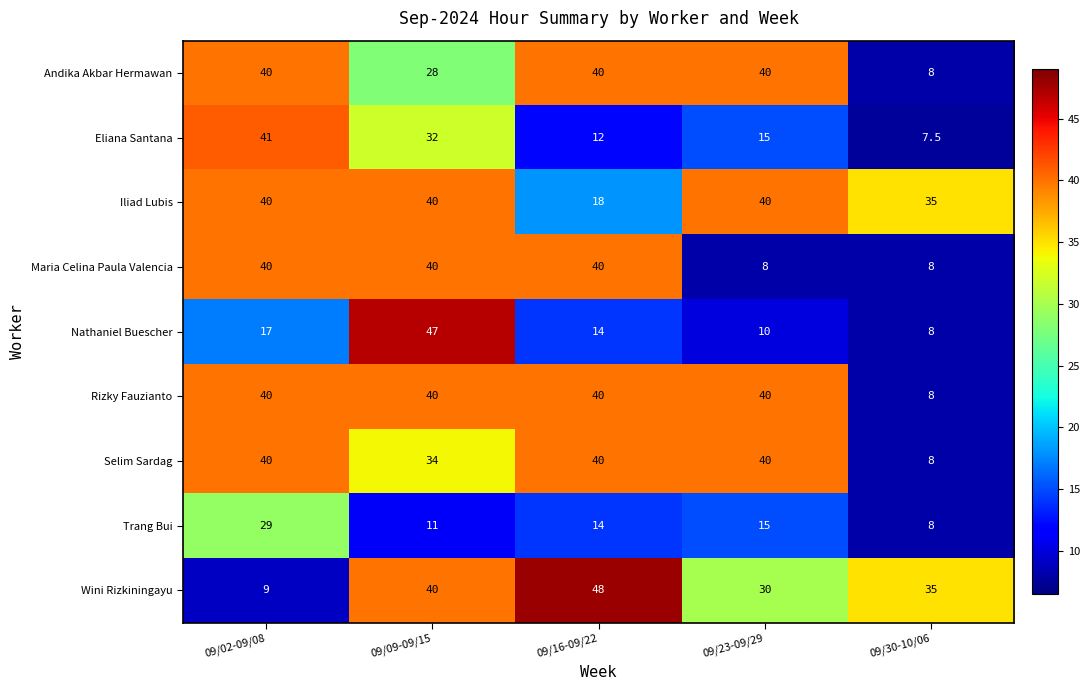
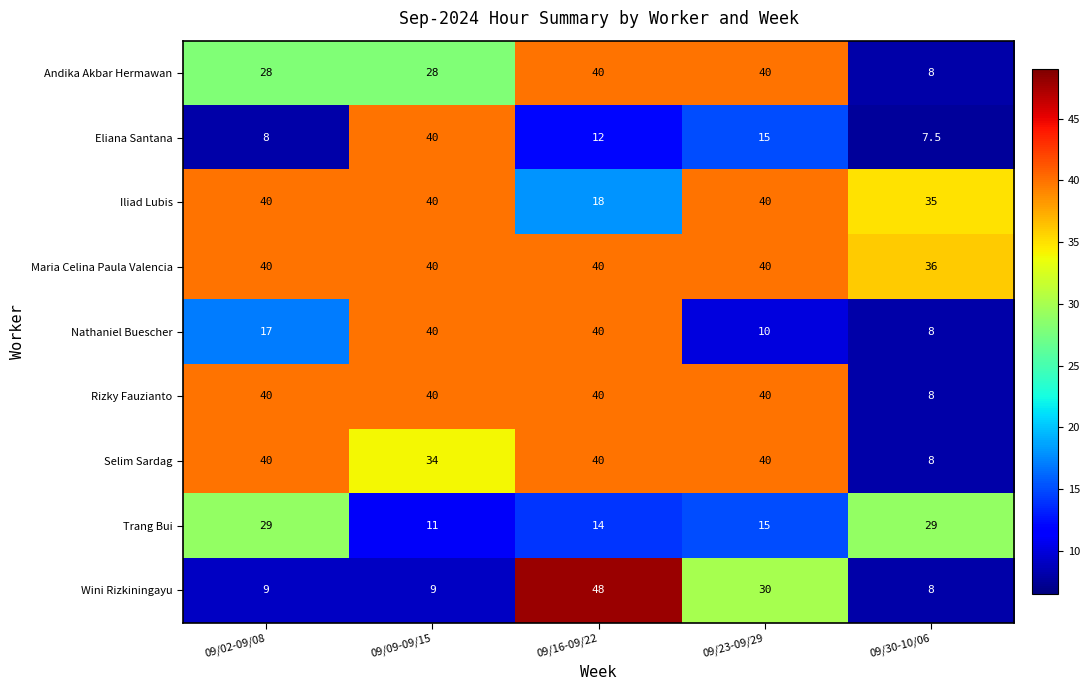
Andika Akbar Hermawan, 09/02-09/08: 40 -> 28
Eliana Santana, 09/02-09/08: 41 -> 8
Eliana Santana, 09/09-09/15: 32 -> 40
Maria Celina Paula Valencia, 09/23-09/29: 8 -> 40
Maria Celina Paula Valencia, 09/30-10/06: 8 -> 36
Nathaniel Buescher, 09/09-09/15: 47 -> 40
Nathaniel Buescher, 09/16-09/22: 14 -> 40
Trang Bui, 09/30-10/06: 8 -> 29
Wini Rizkiningayu, 09/09-09/15: 40 -> 9
Wini Rizkiningayu, 09/30-10/06: 35 -> 8
